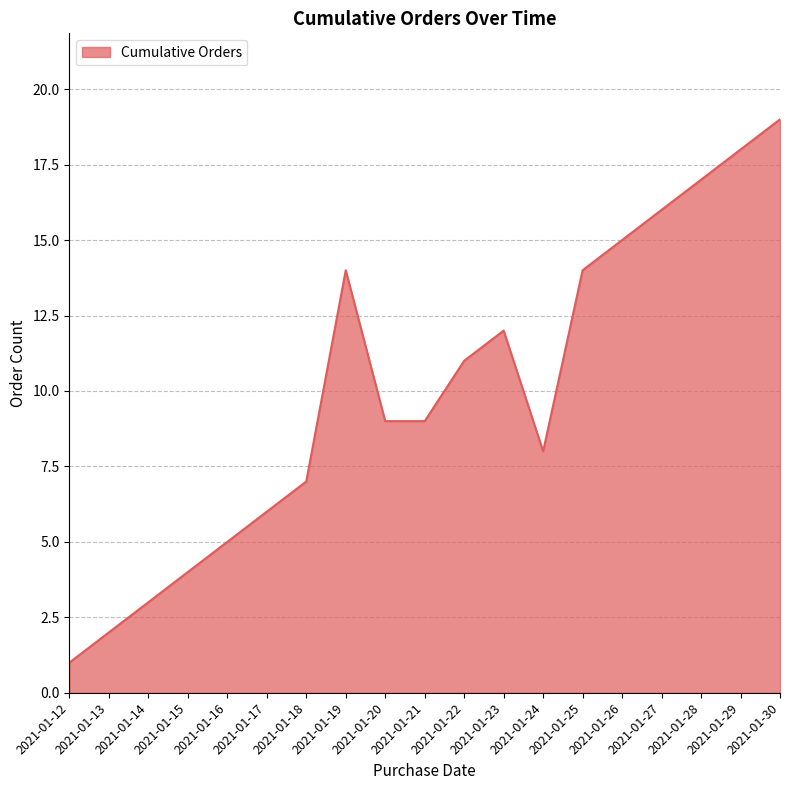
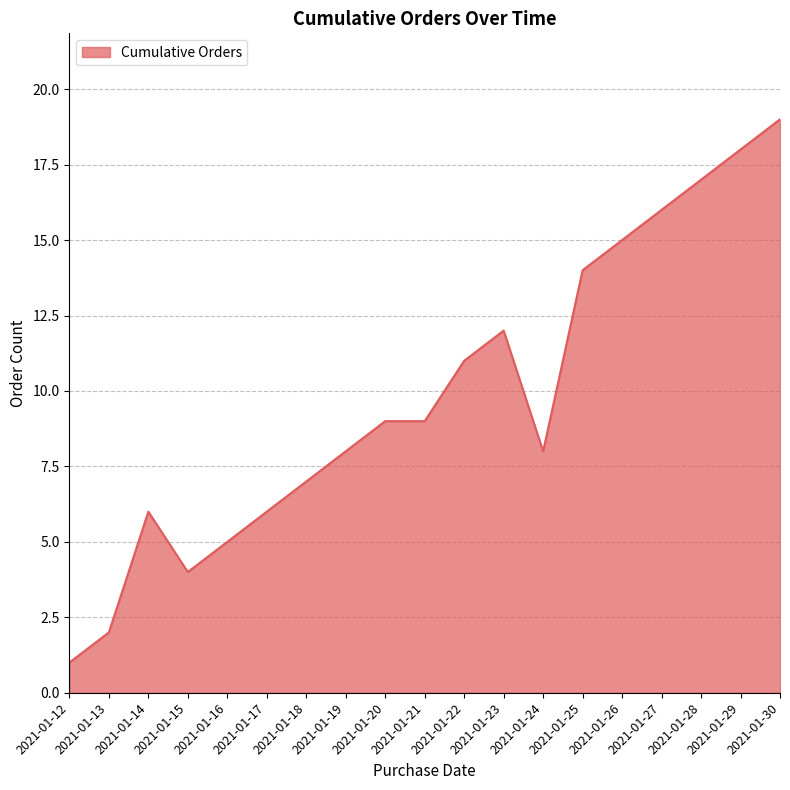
2021-01-14: 3 -> 6
2021-01-19: 14 -> 8
